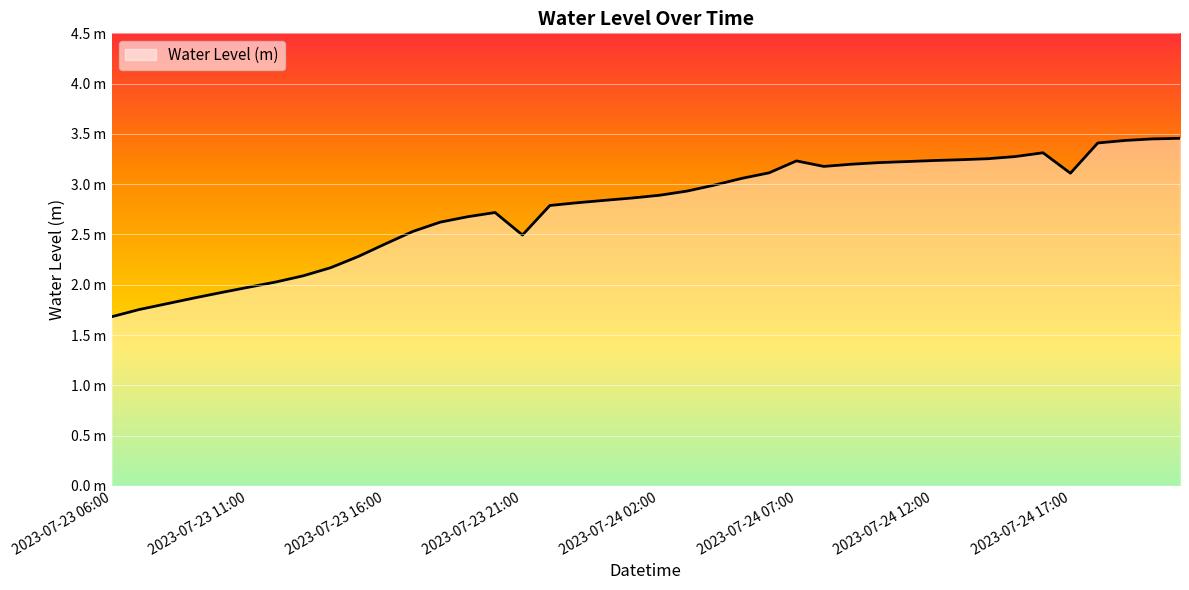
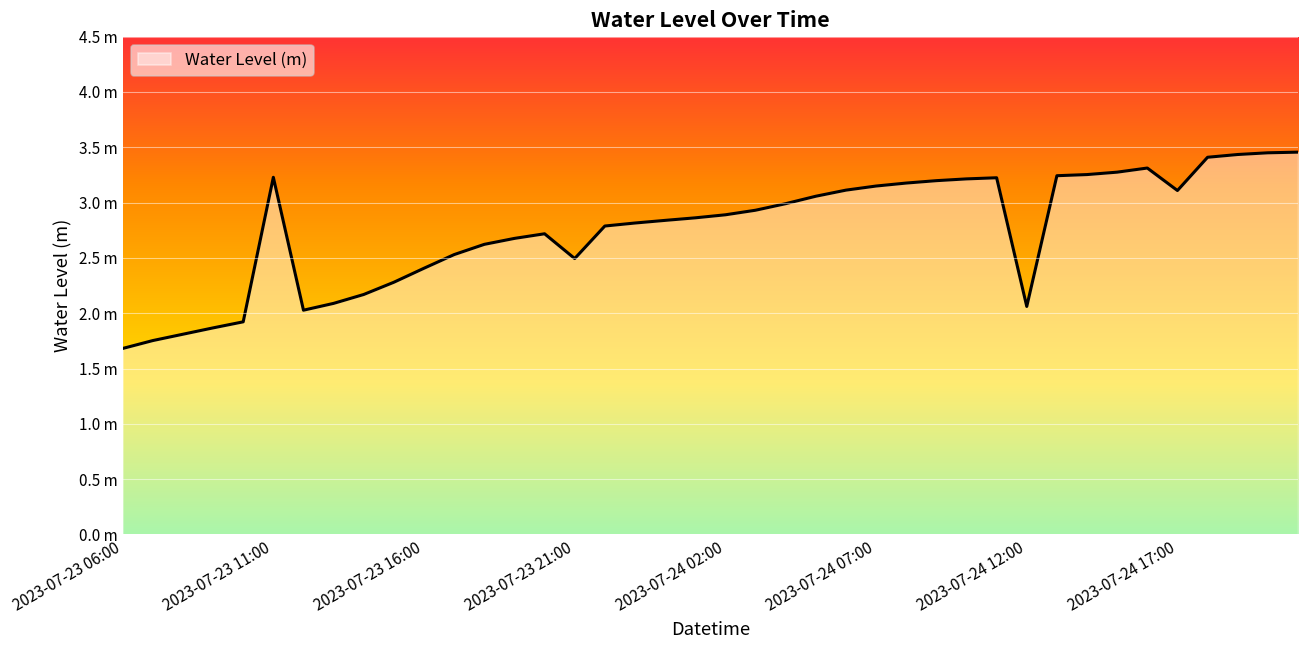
2023-07-23 11:00: 1.98 m -> 3.23 m
2023-07-24 07:00: 3.23 m -> 3.15 m
2023-07-24 12:00: 3.24 m -> 2.06 m
